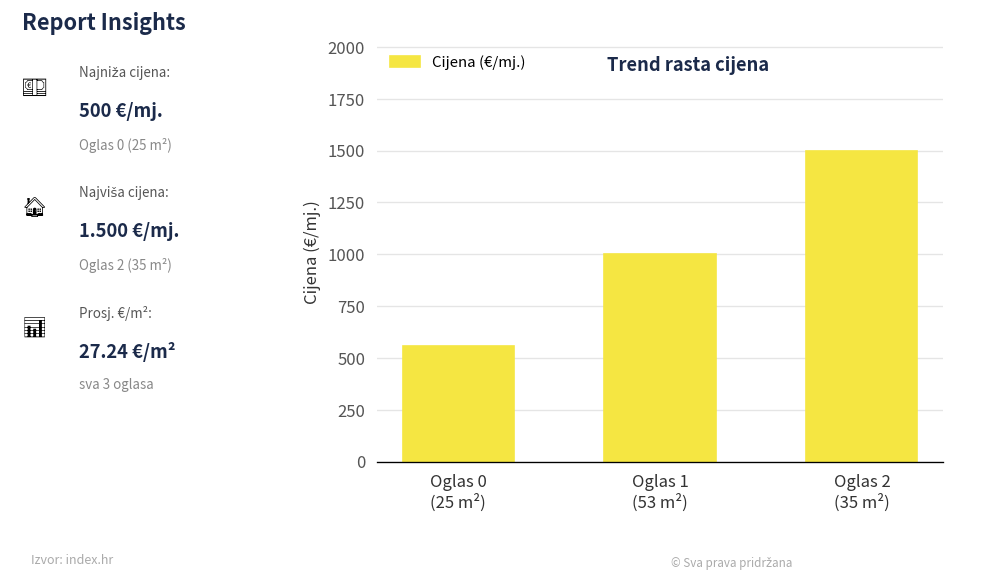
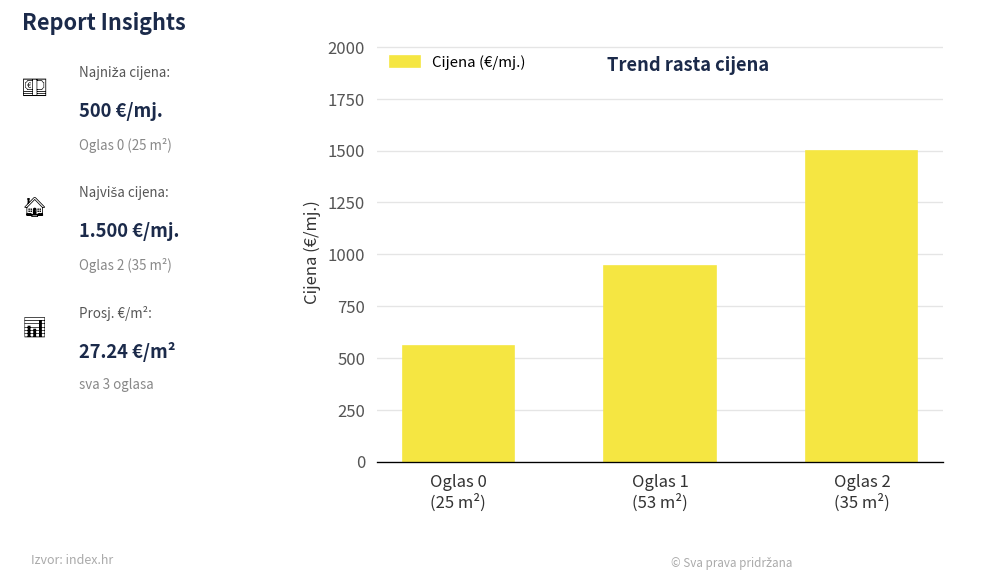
Oglas 1 (53 m²): 1000 -> 940
